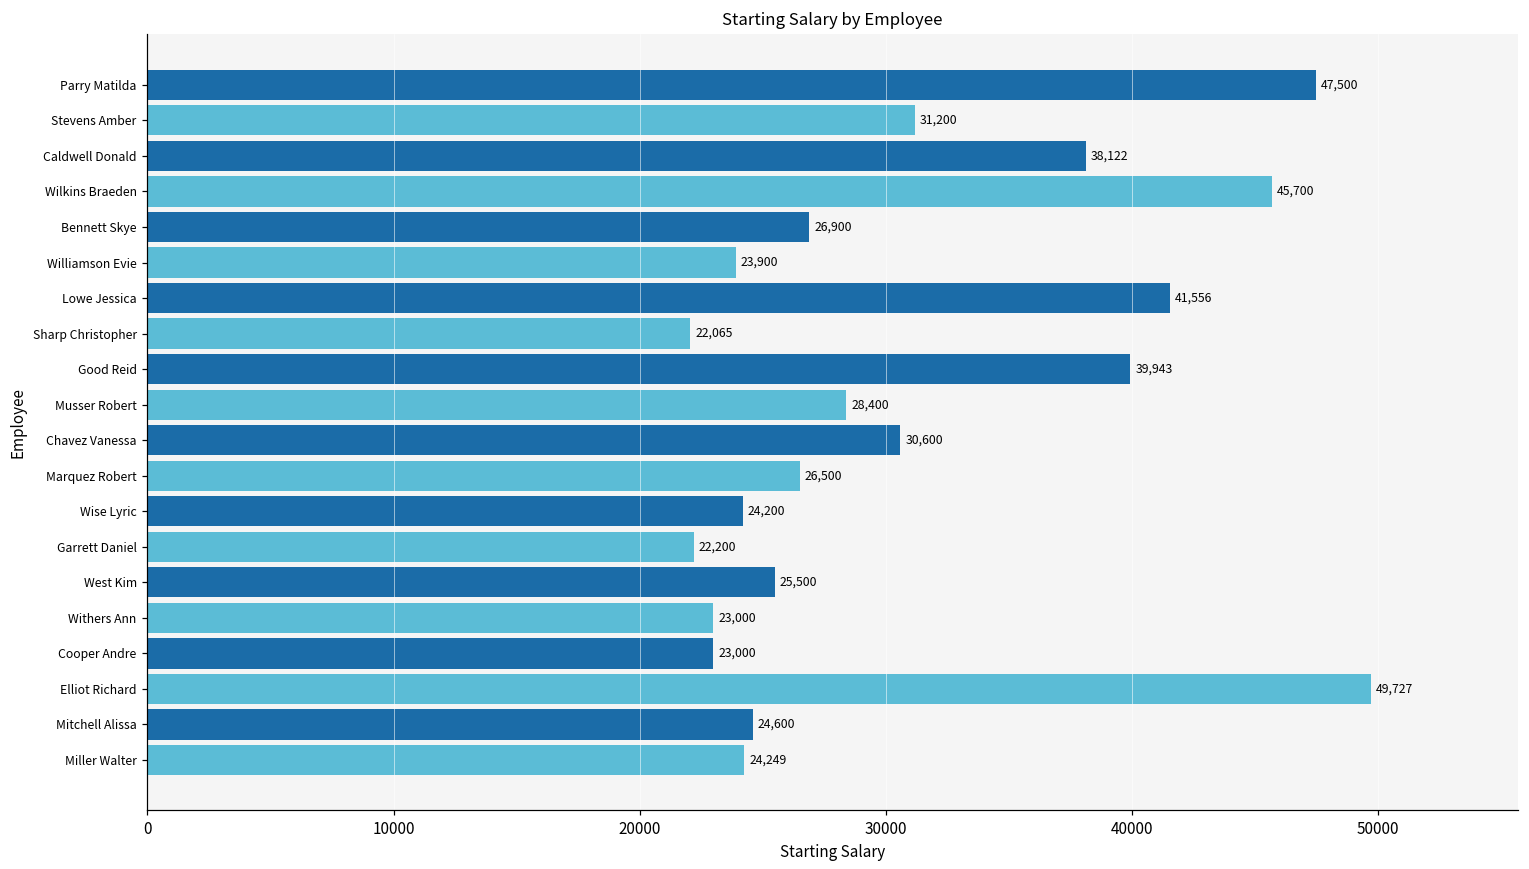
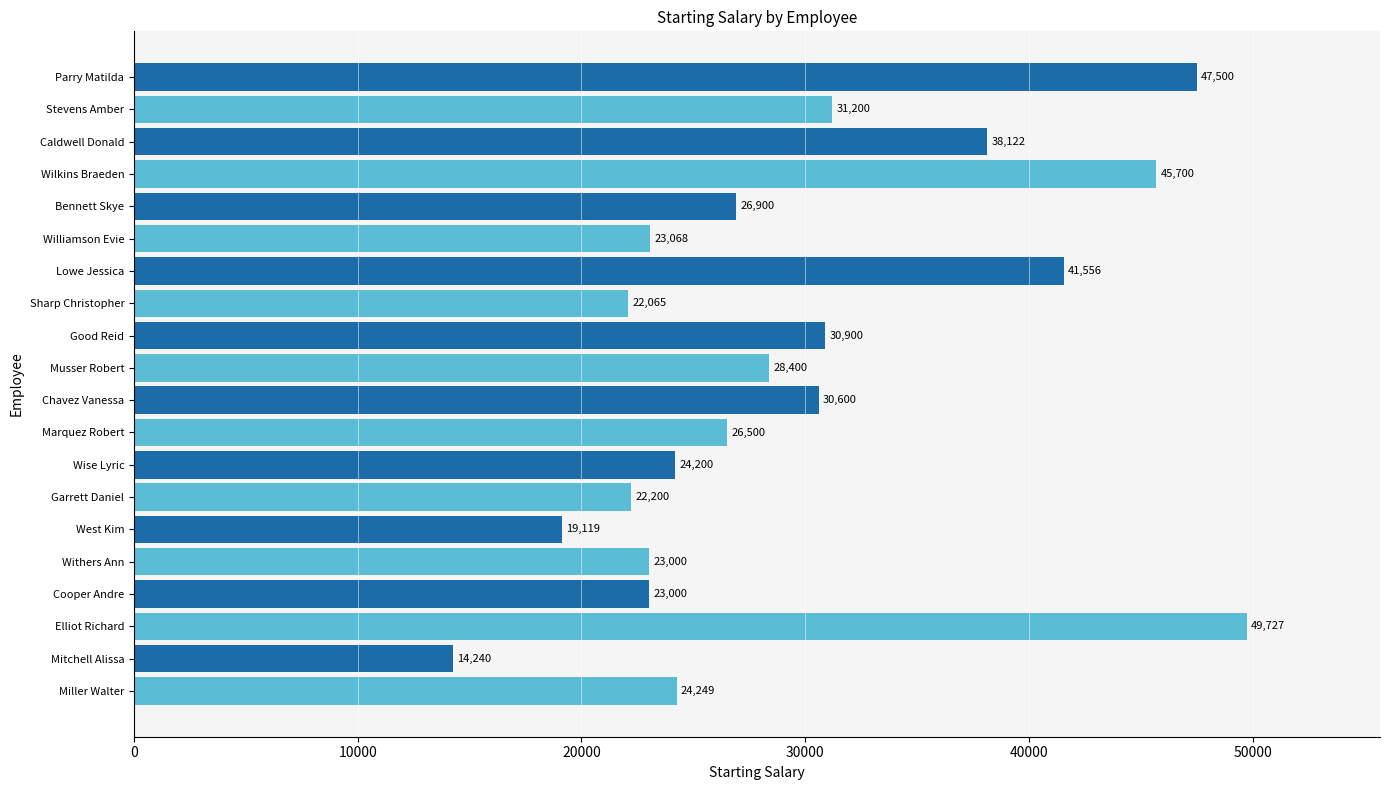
Williamson Evie: 23,900 -> 23,068
Good Reid: 39,943 -> 30,900
West Kim: 25,500 -> 19,119
Mitchell Alissa: 24,600 -> 14,240
